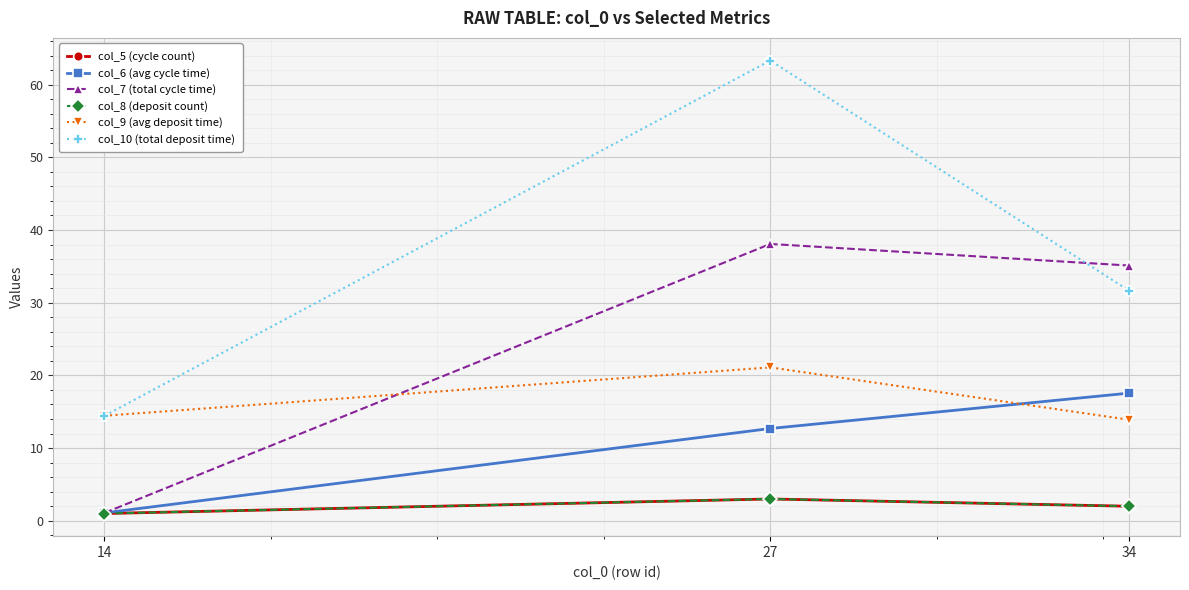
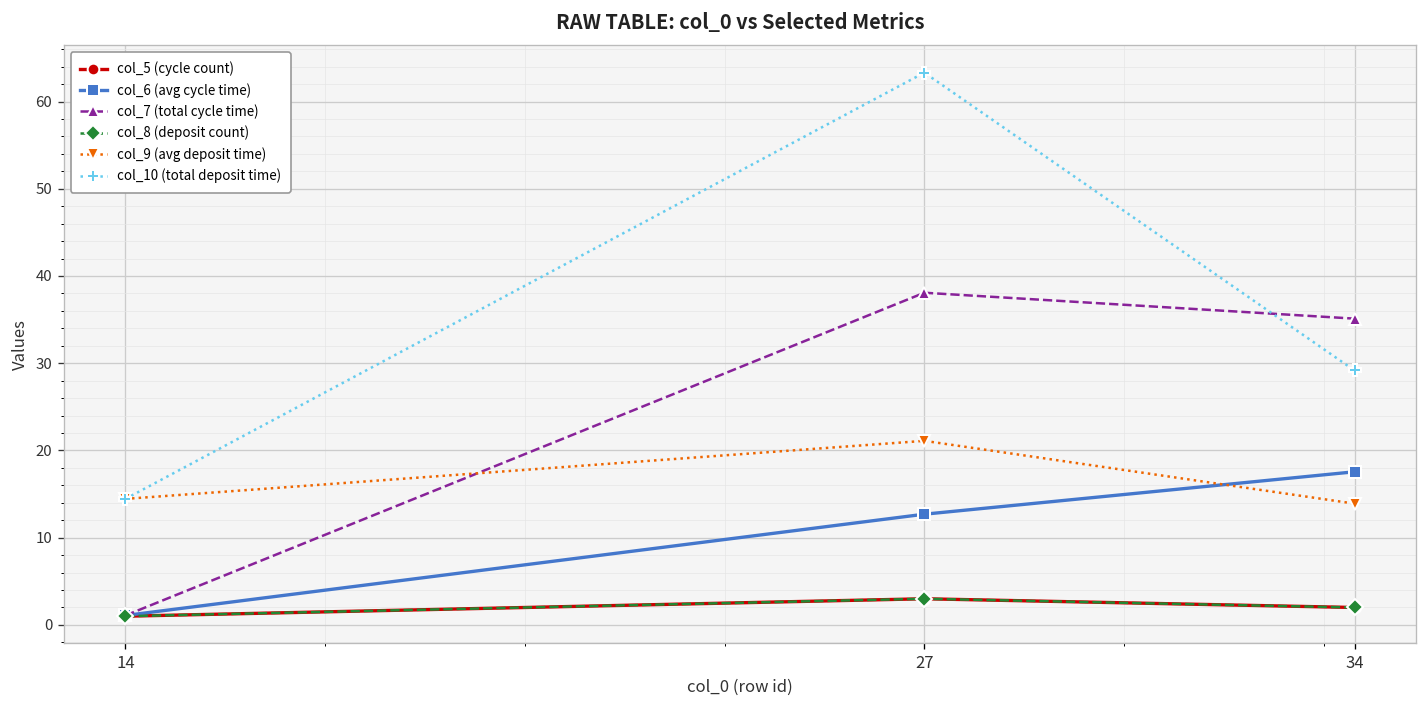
col_10 (total deposit time), 34: 32 -> 29
